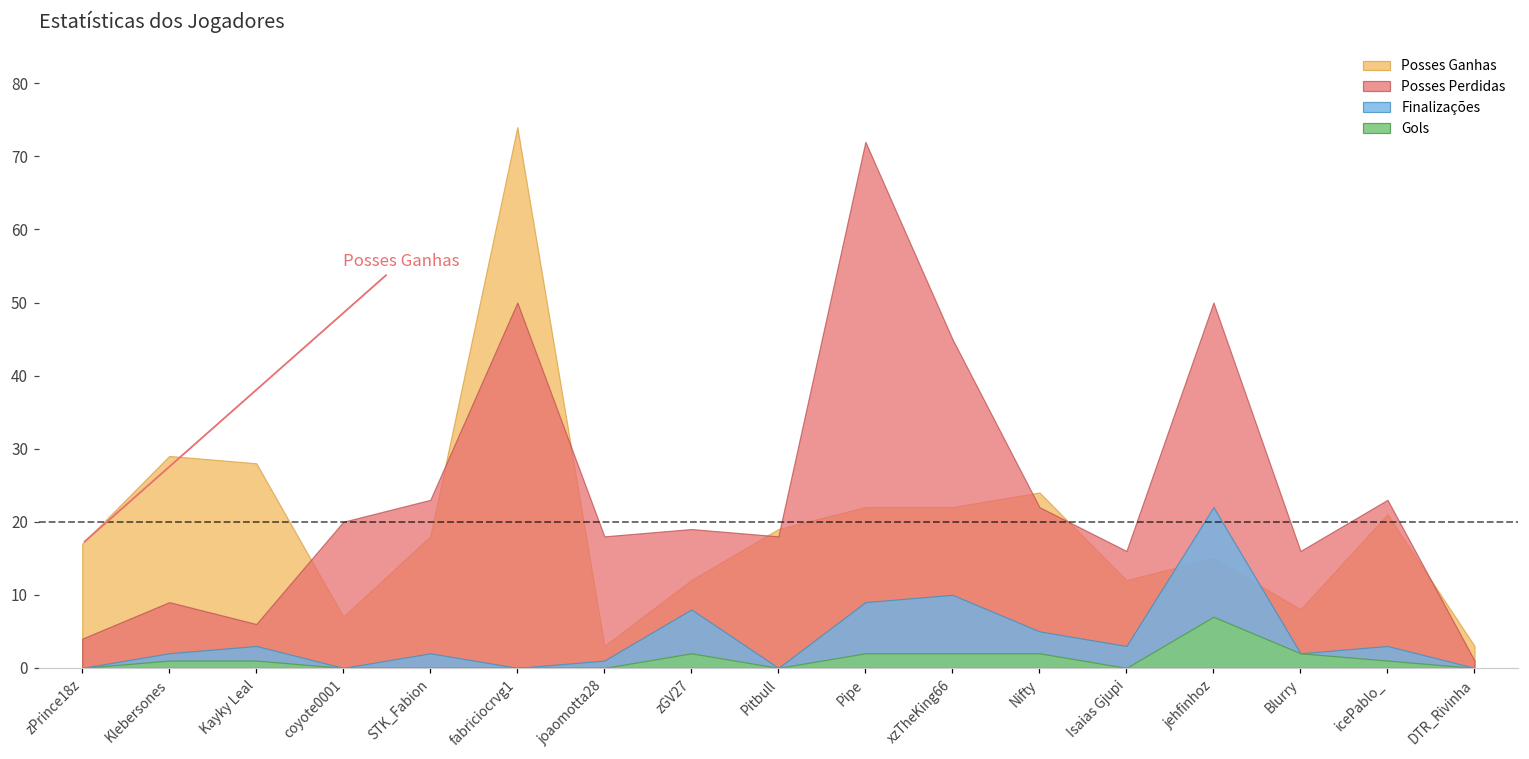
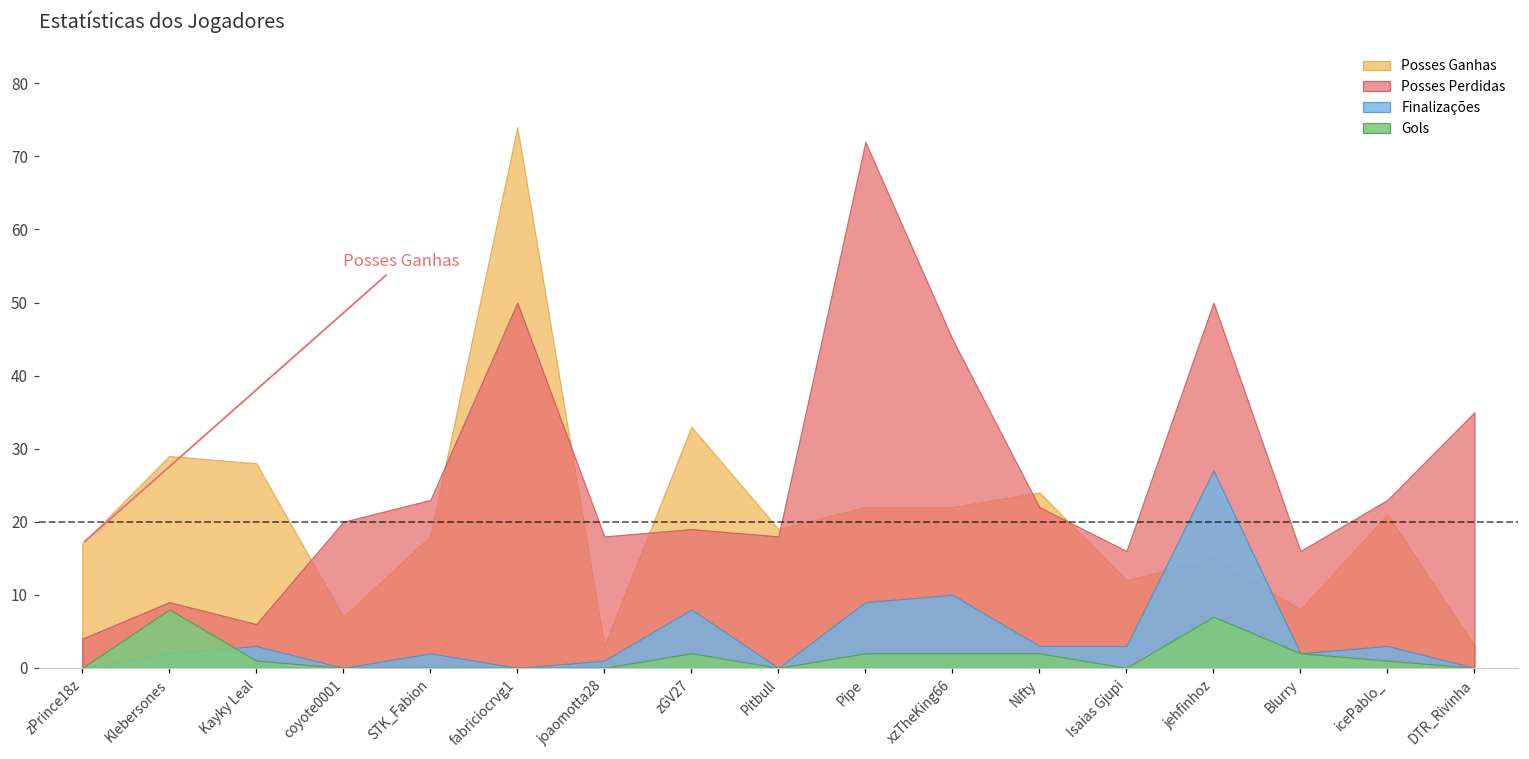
Gols, Klebersones: 1 -> 8
Posses Ganhas, zGV27: 12 -> 33
Finalizações, Nifty: 5 -> 3
Finalizações, jehfinhoz: 22 -> 27
Posses Perdidas, DTR_Rivinha: 1 -> 35
